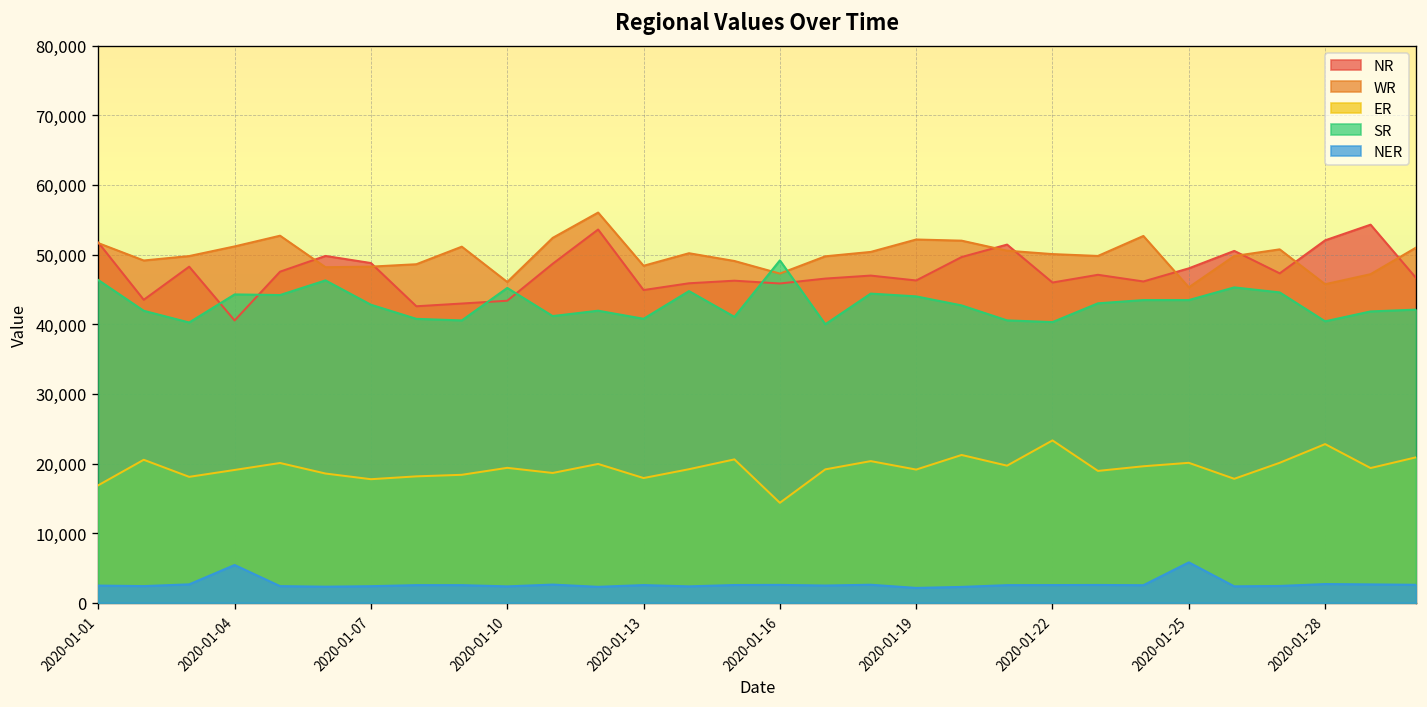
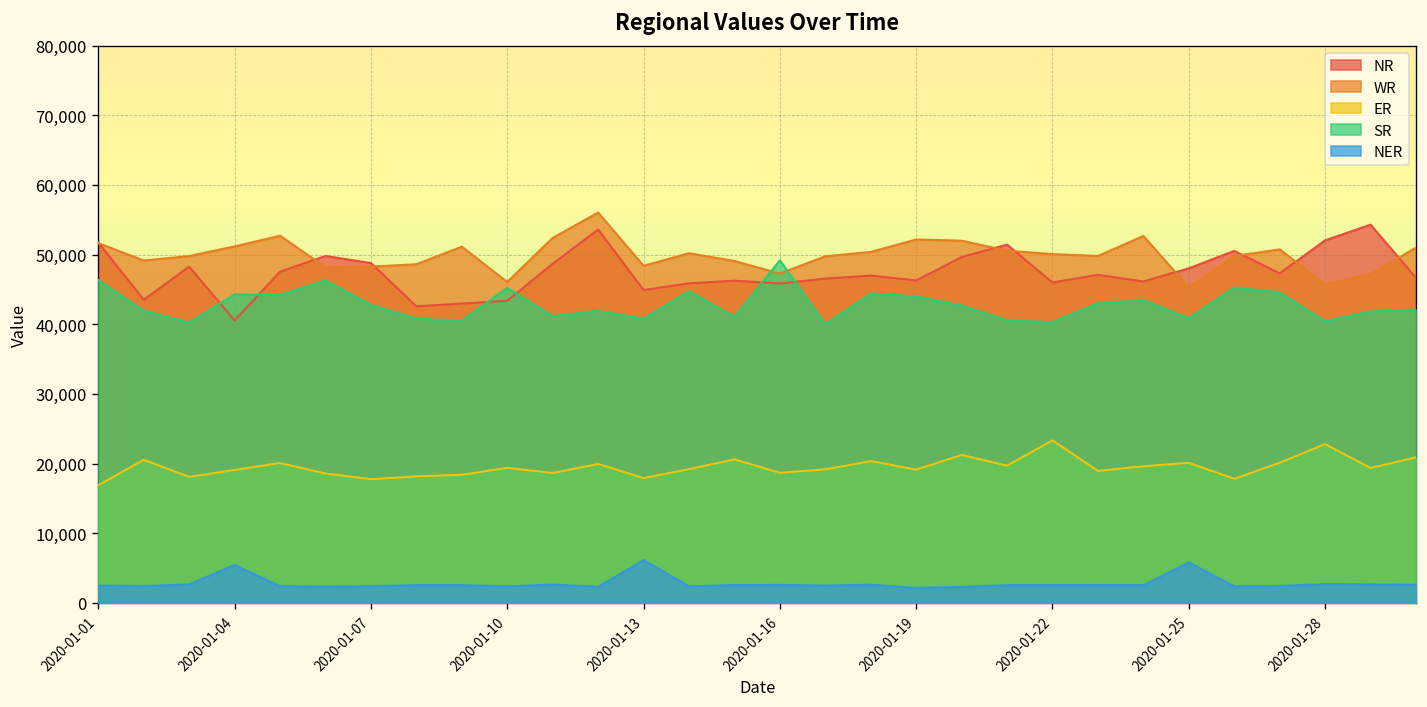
NER, 2020-01-13: 3,000 -> 6,000
ER, 2020-01-16: 14,000 -> 19,000
SR, 2020-01-25: 43,000 -> 41,000
